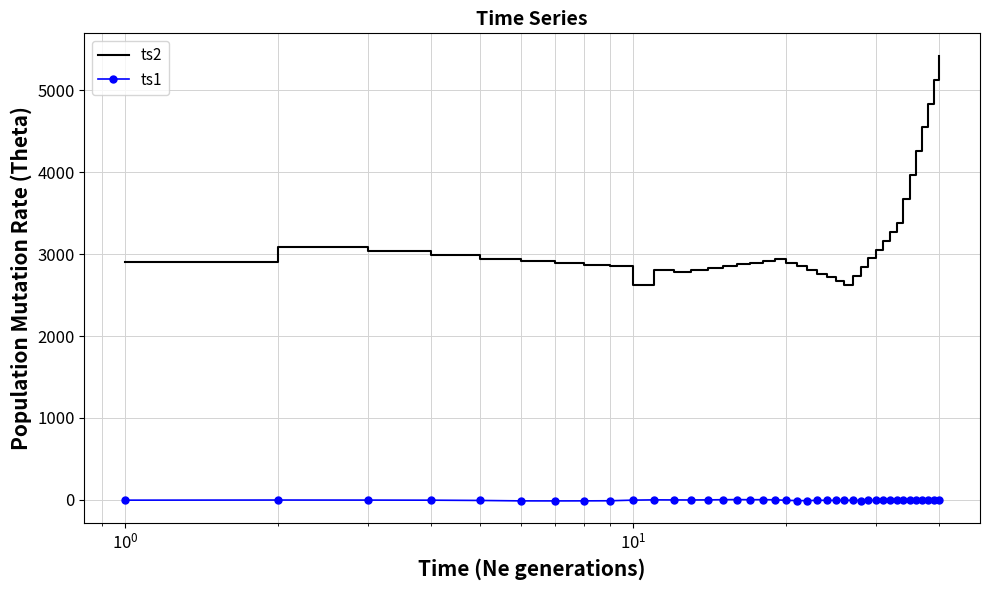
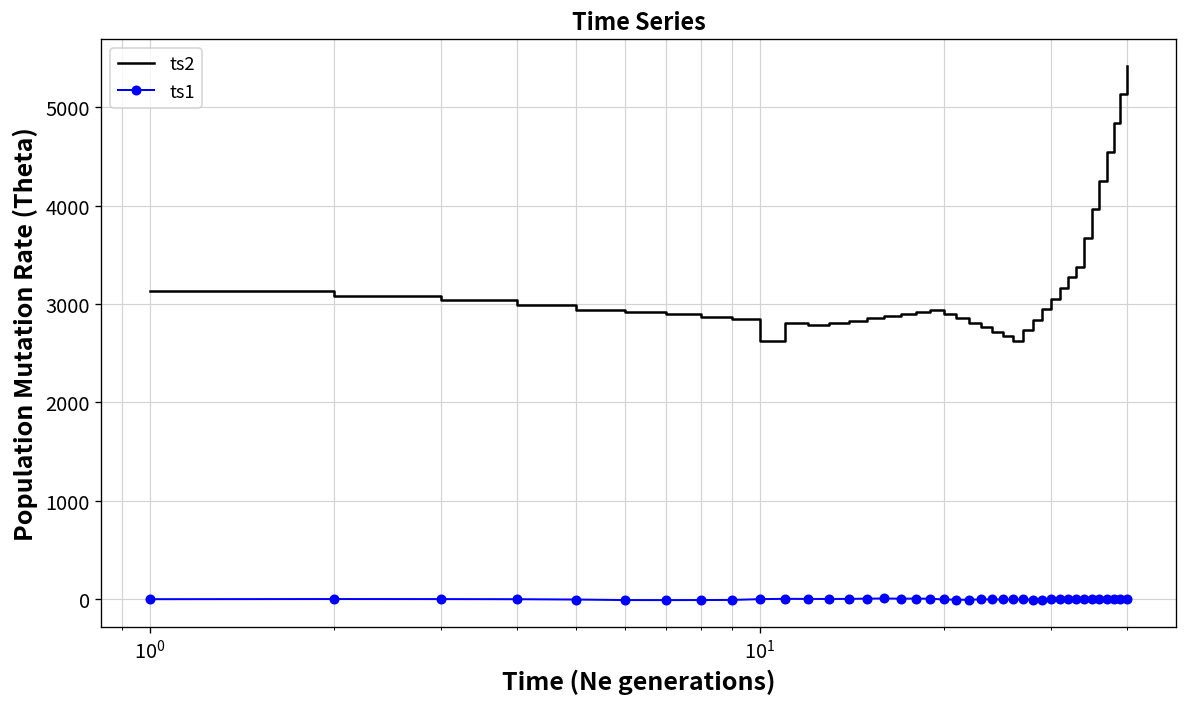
ts2, 10^0: 2900 -> 3100
